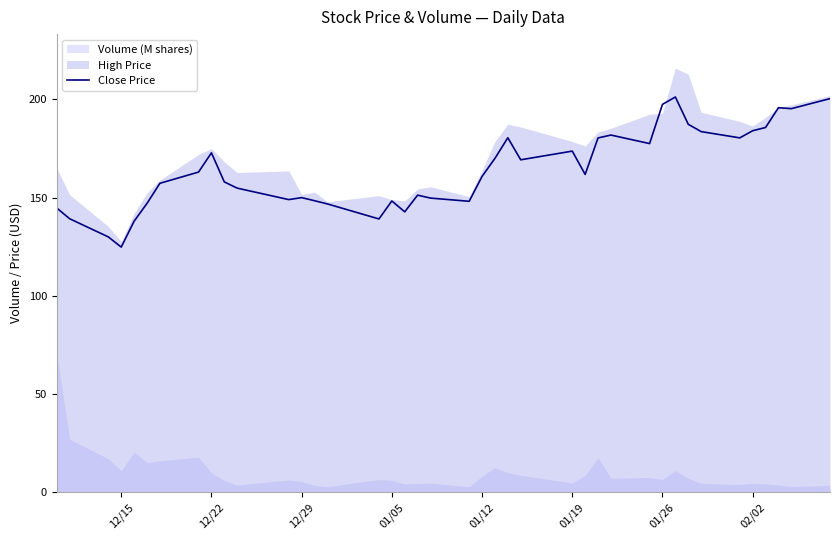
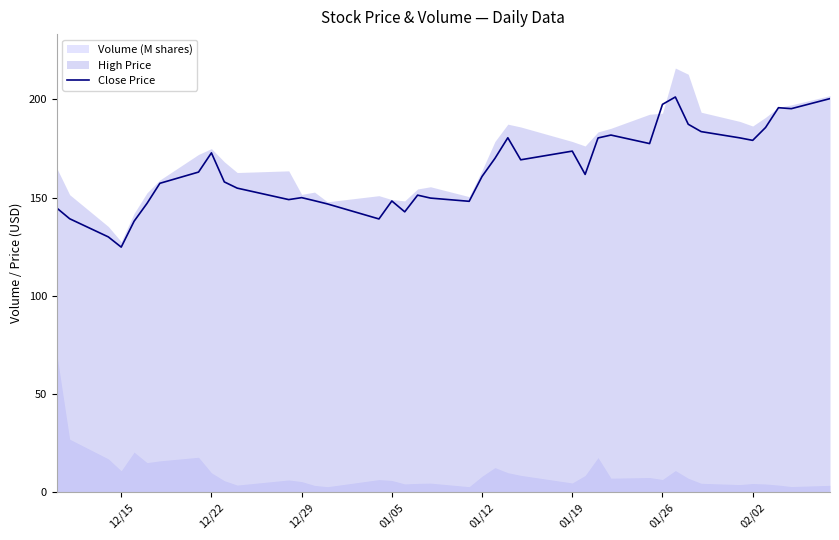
Close Price, 02/02: 184 -> 179
